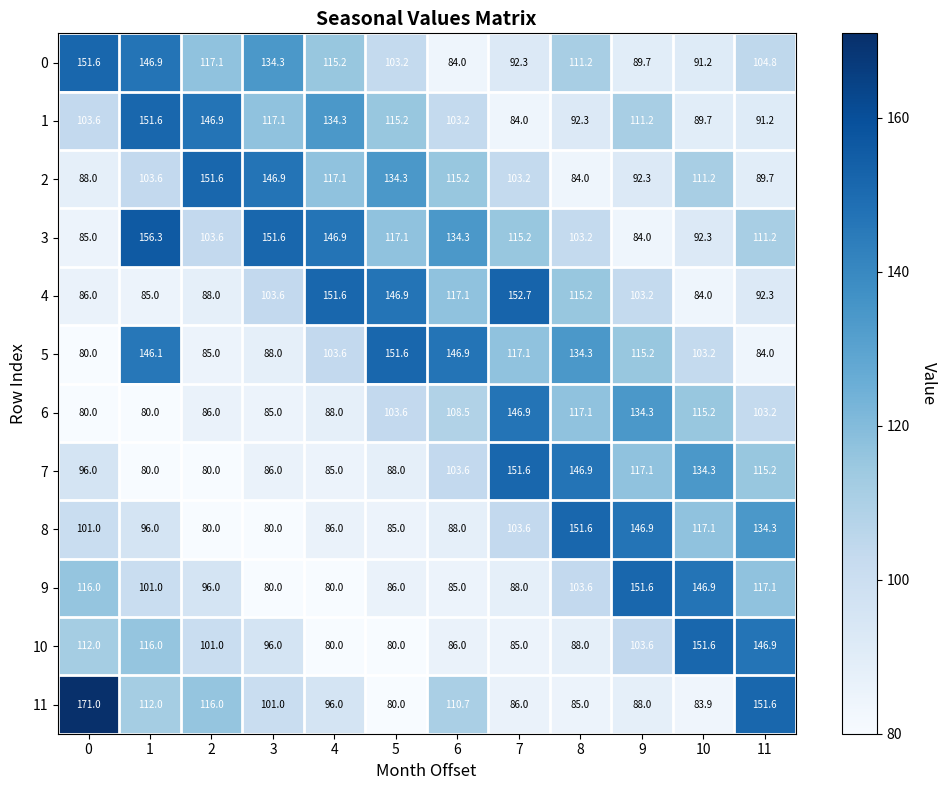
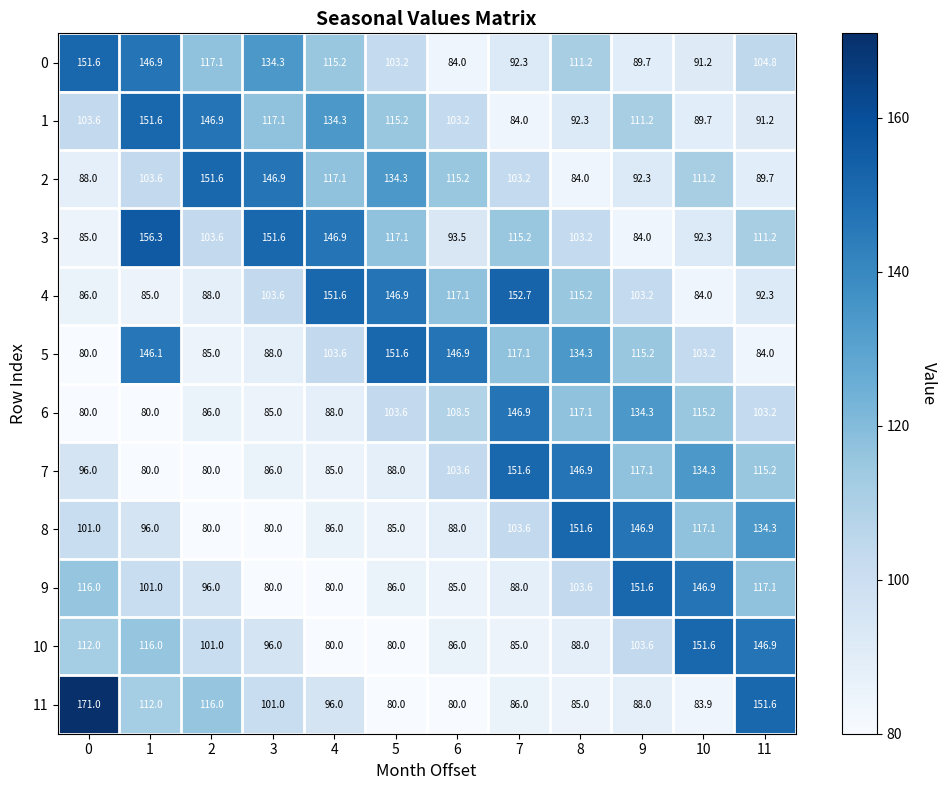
3, 6: 134.3 -> 93.5
11, 6: 110.7 -> 80.0
